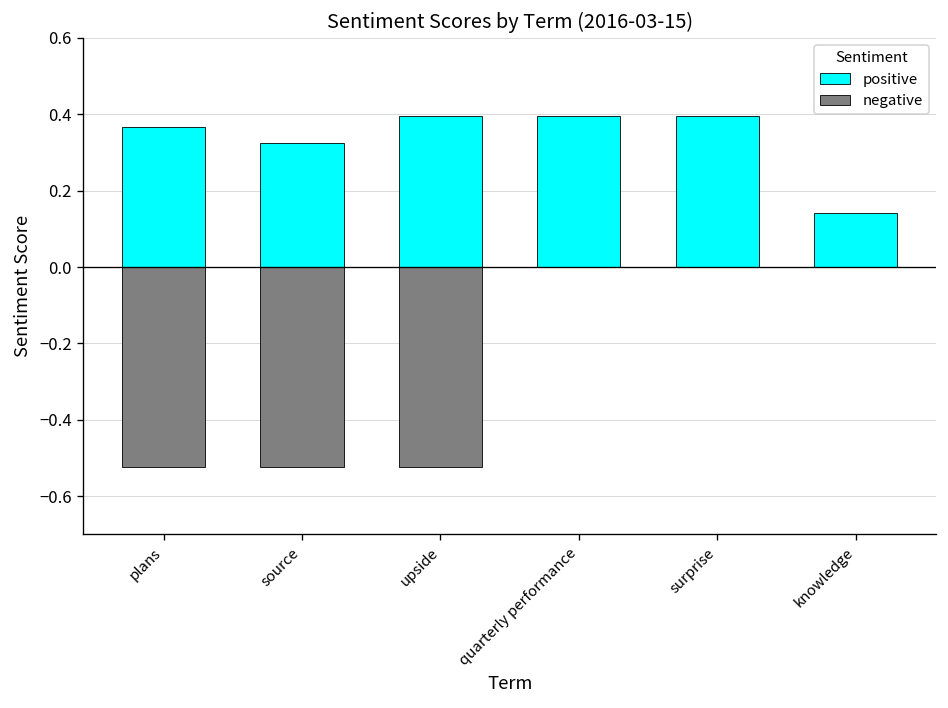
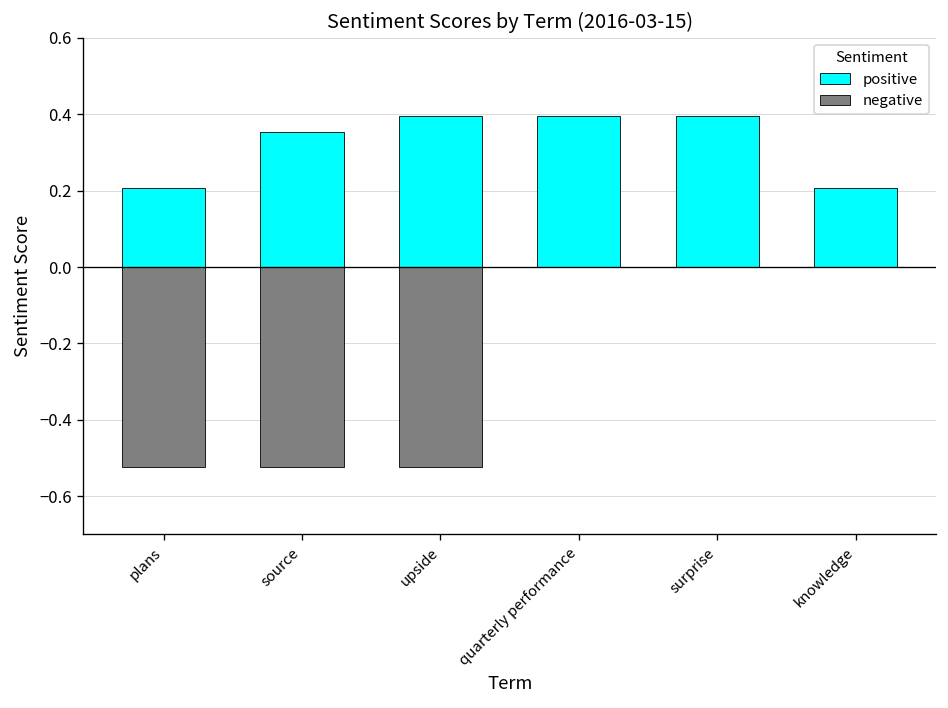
positive, plans: 0.37 -> 0.21
positive, source: 0.32 -> 0.35
positive, knowledge: 0.14 -> 0.21
